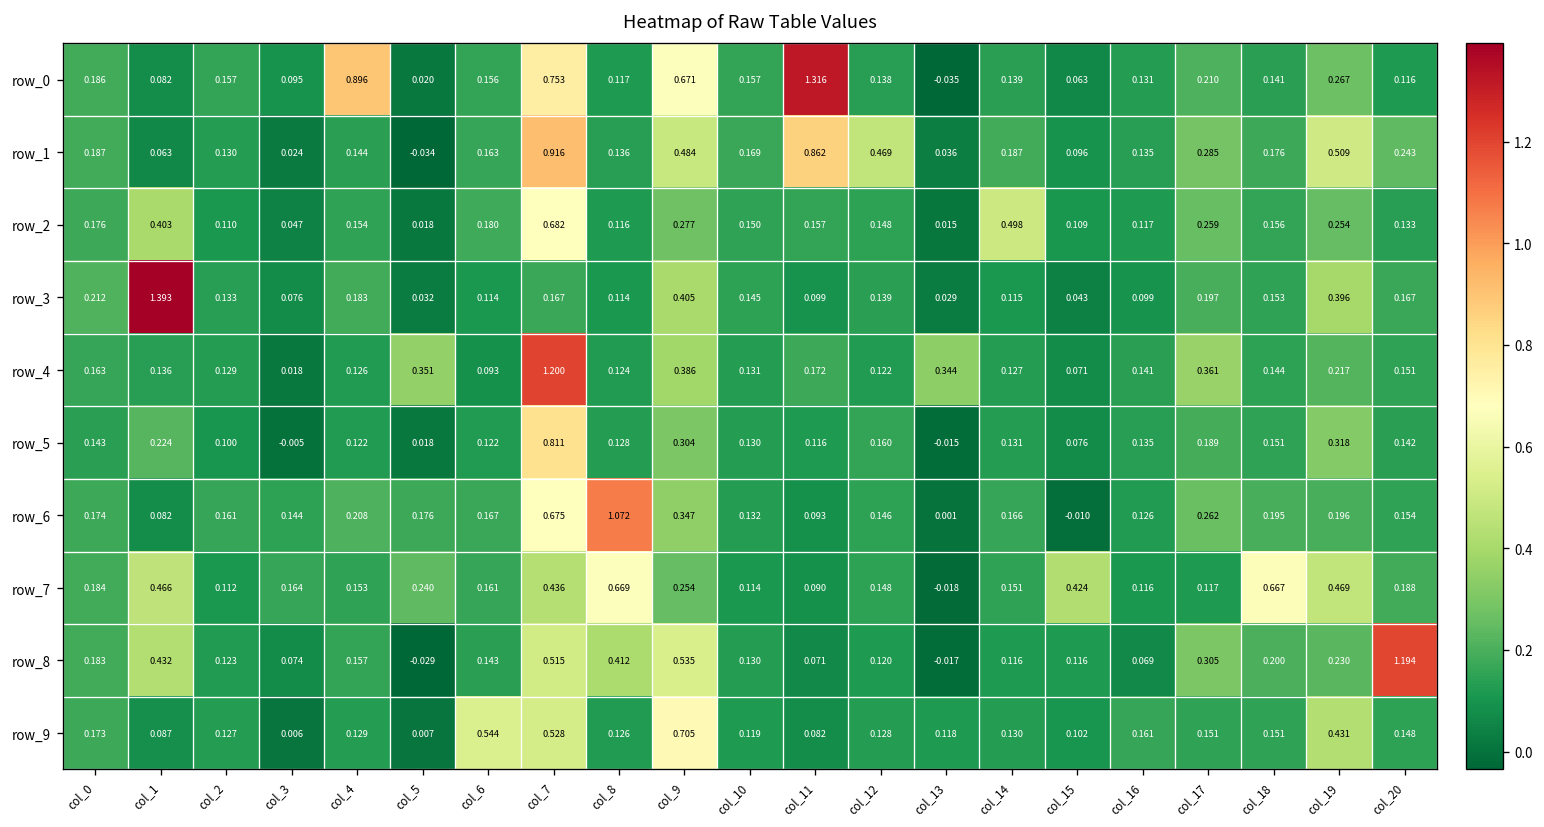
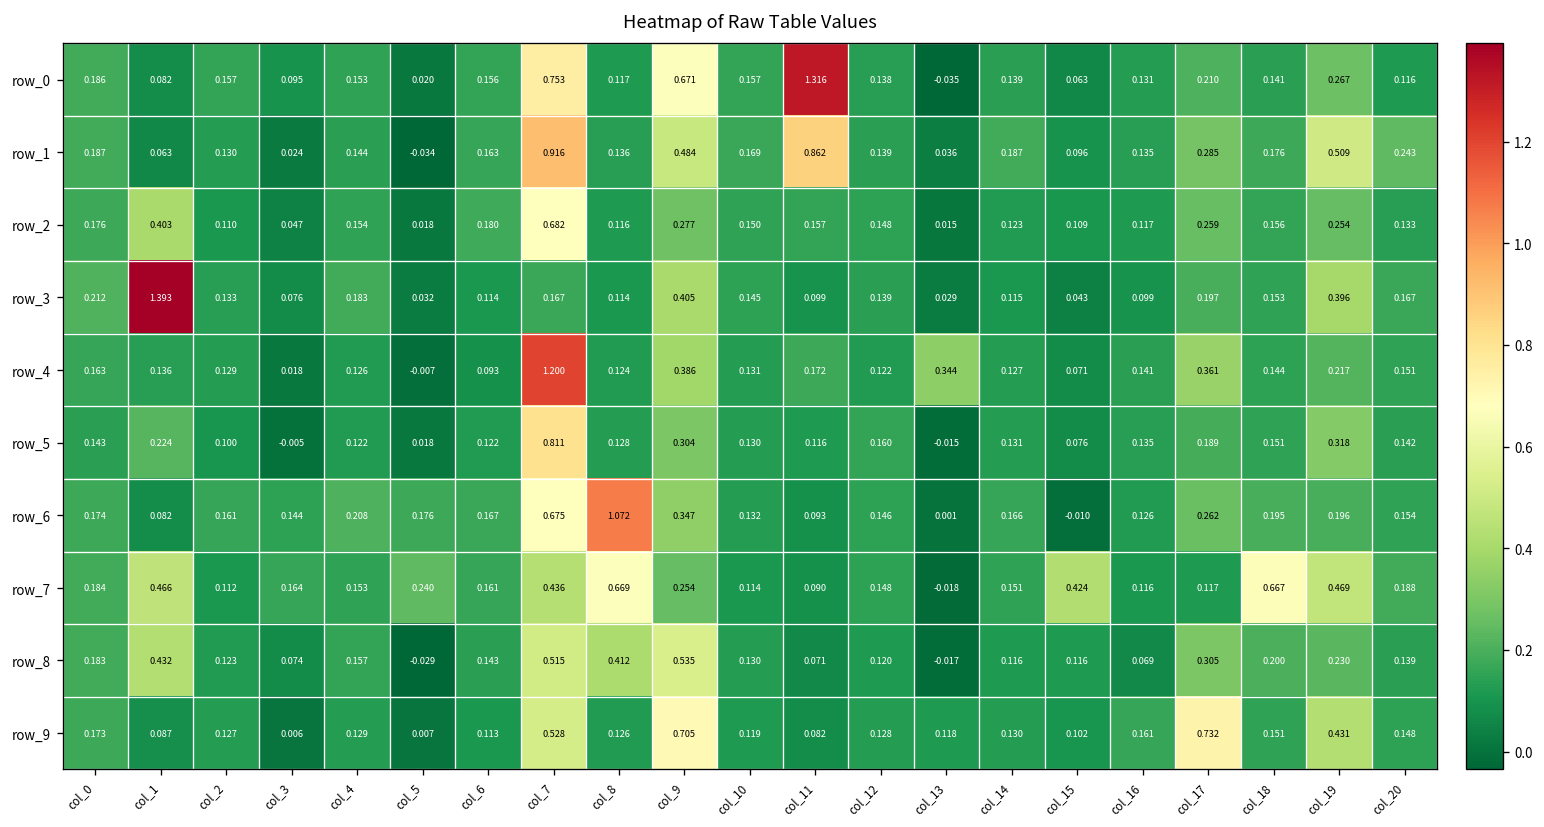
row_0, col_4: 0.896 -> 0.153
row_1, col_12: 0.469 -> 0.139
row_2, col_14: 0.498 -> 0.123
row_4, col_5: 0.351 -> -0.007
row_8, col_20: 1.194 -> 0.139
row_9, col_6: 0.544 -> 0.113
row_9, col_17: 0.151 -> 0.732
